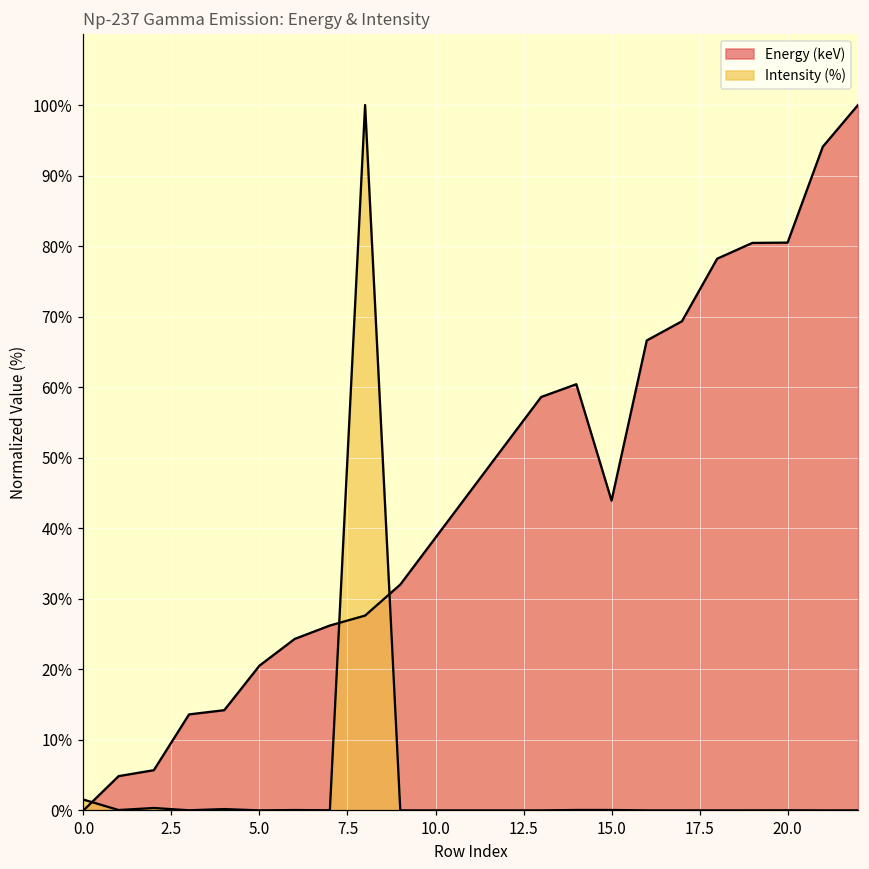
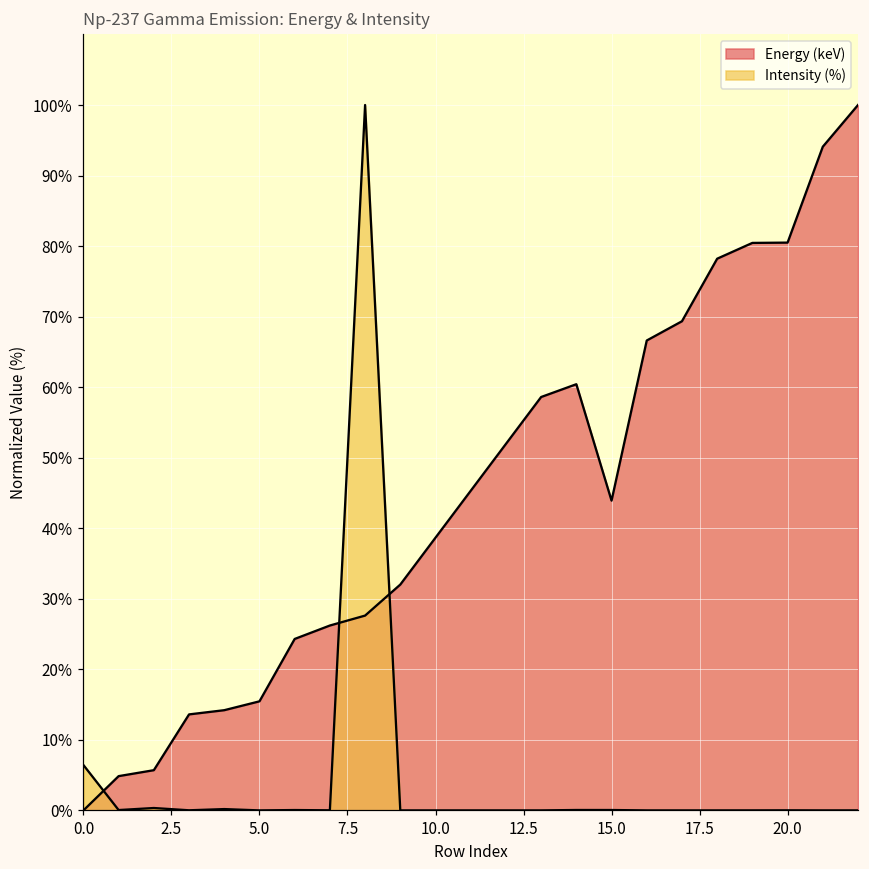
Intensity (%), 0.0: 2% -> 6%
Energy (keV), 5.0: 21% -> 15%
